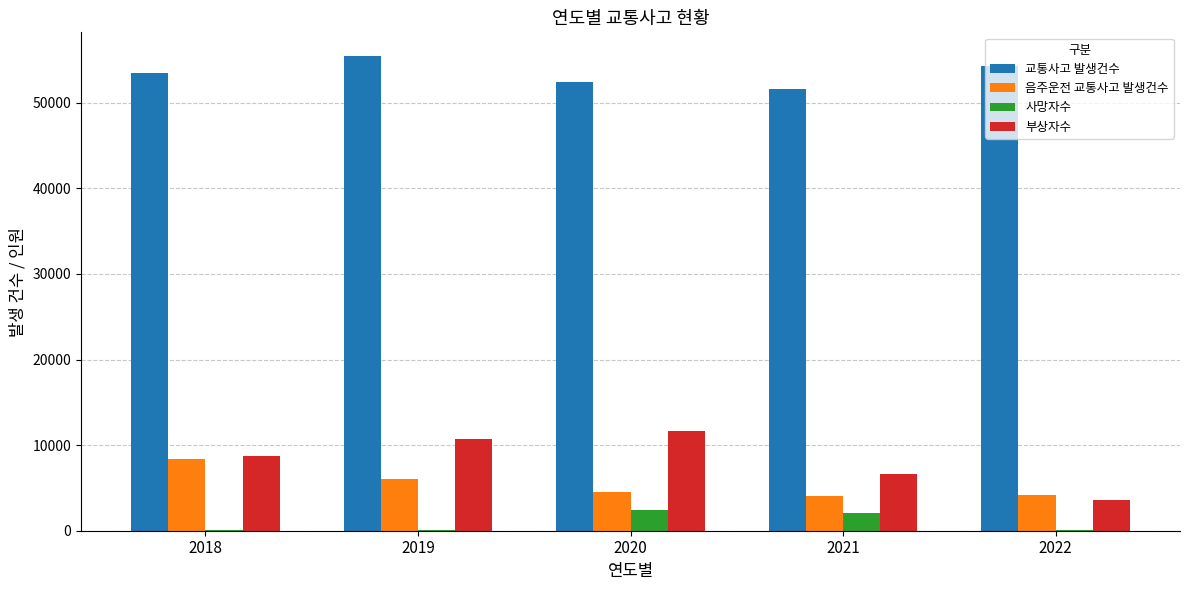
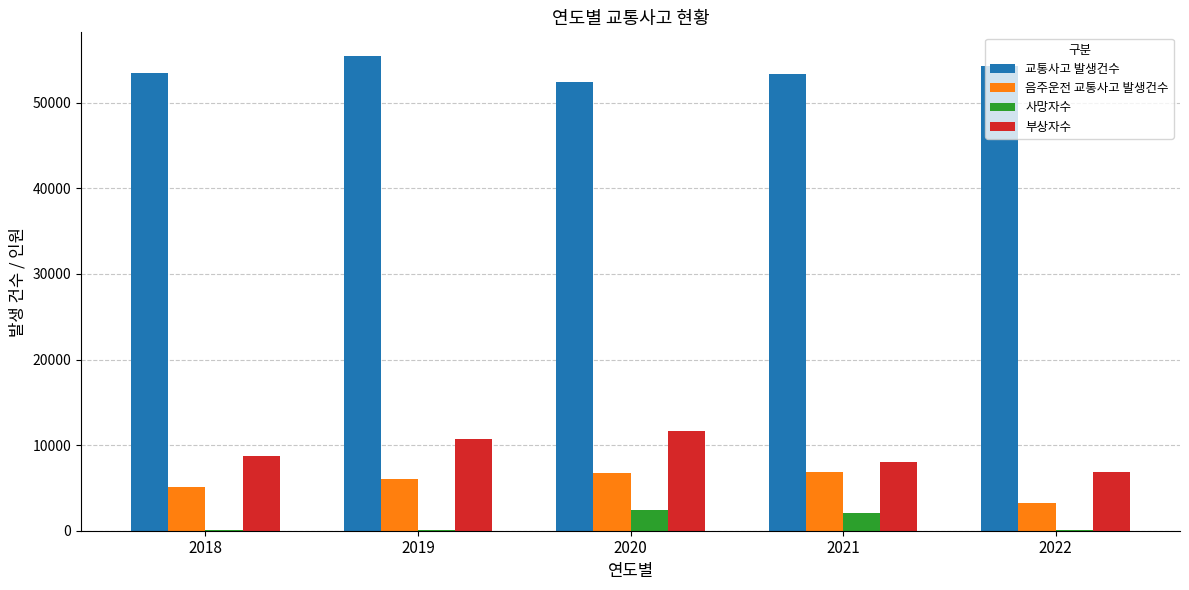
음주운전 교통사고 발생건수, 2018: 8000 -> 5000
음주운전 교통사고 발생건수, 2020: 4000 -> 7000
교통사고 발생건수, 2021: 52000 -> 53000
음주운전 교통사고 발생건수, 2021: 4000 -> 7000
부상자수, 2021: 7000 -> 8000
음주운전 교통사고 발생건수, 2022: 4000 -> 3000
부상자수, 2022: 4000 -> 7000
